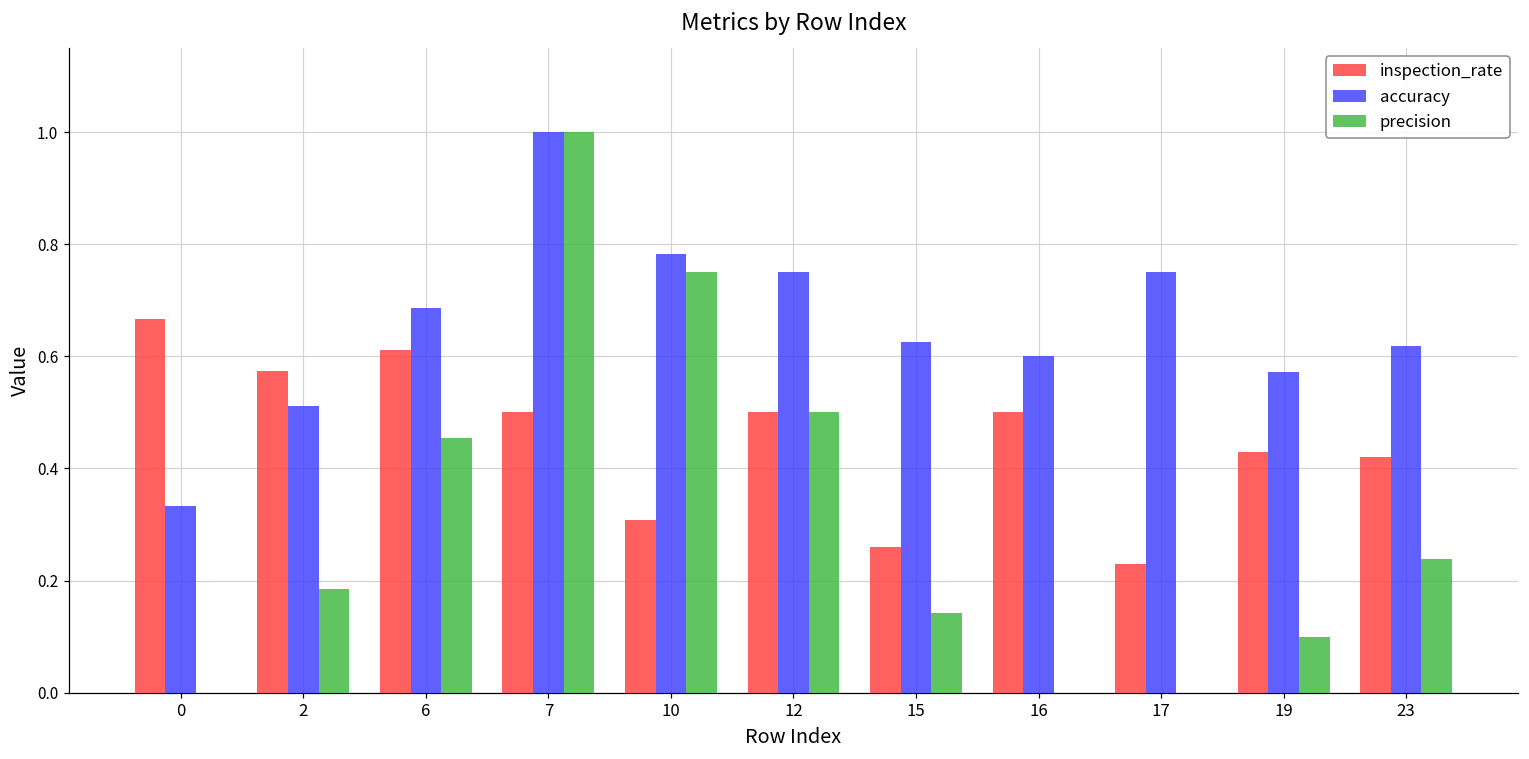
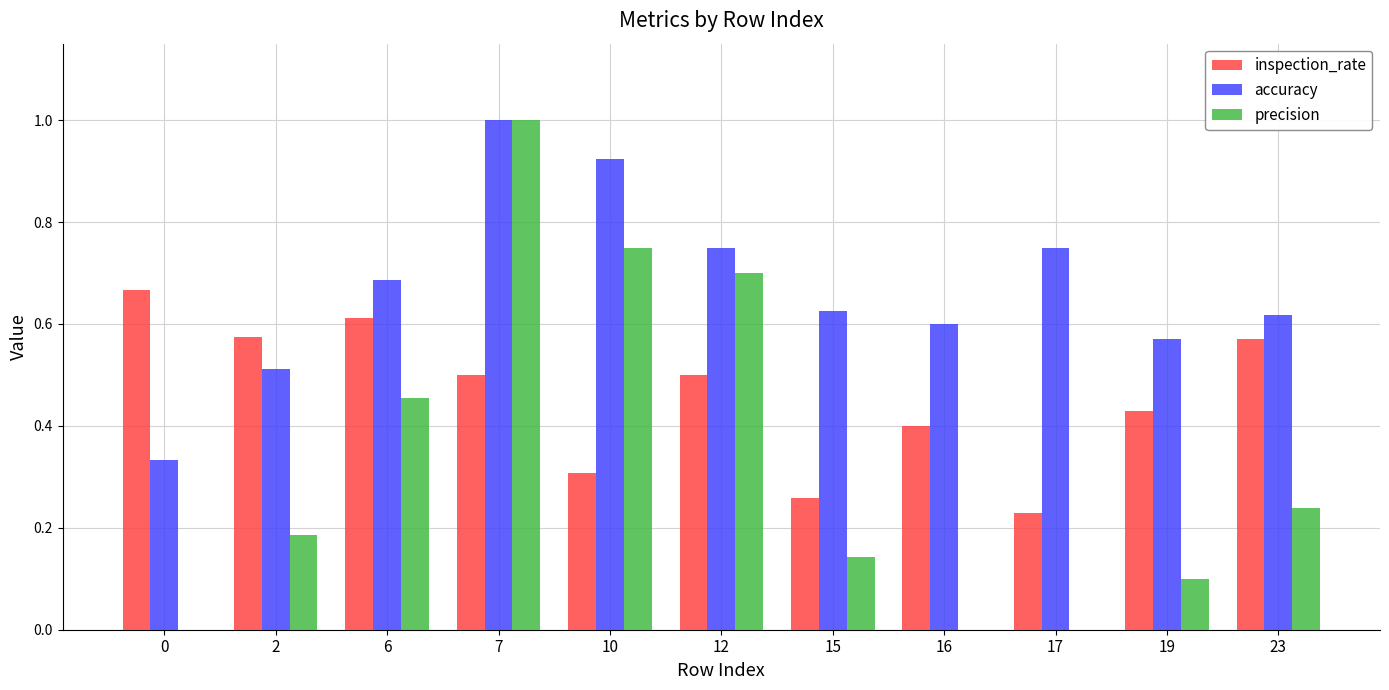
accuracy, 10: 0.78 -> 0.92
precision, 12: 0.5 -> 0.7
inspection_rate, 16: 0.5 -> 0.4
inspection_rate, 23: 0.42 -> 0.57
